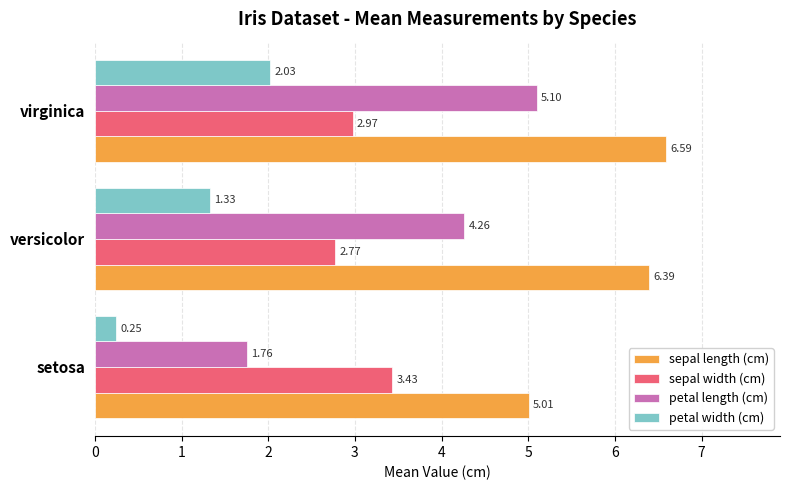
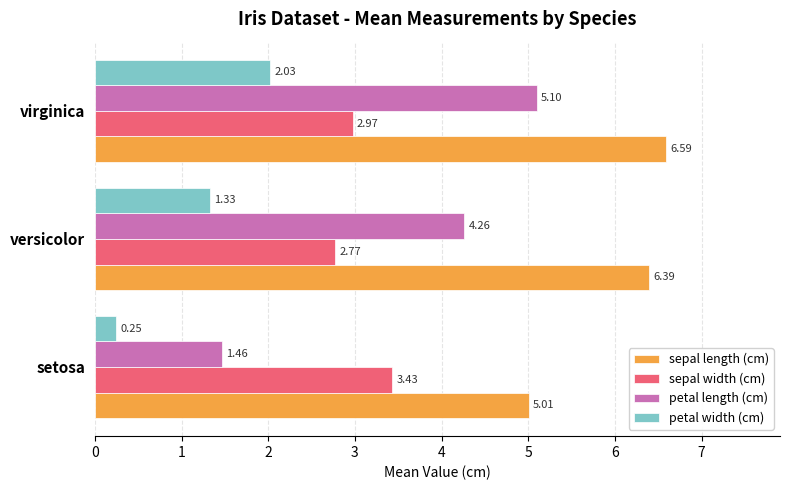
petal length (cm), setosa: 1.76 -> 1.46
